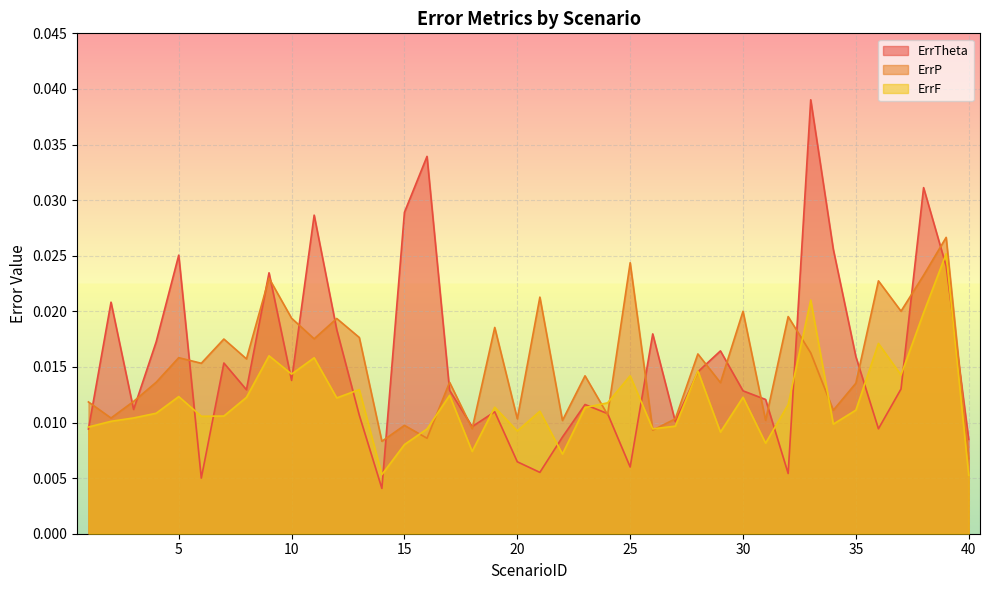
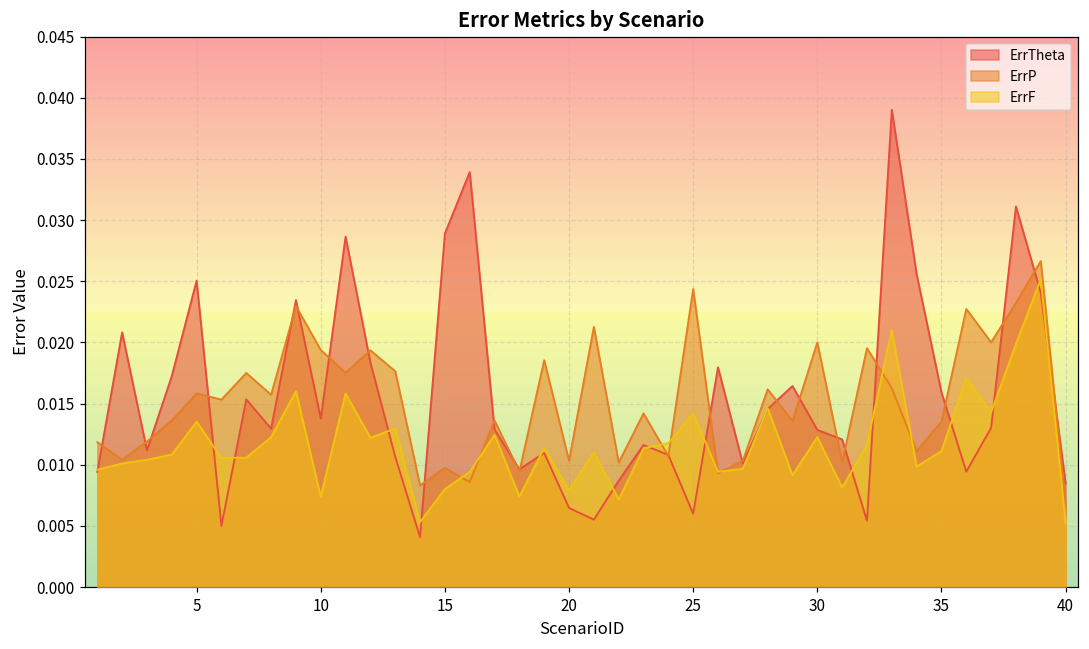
ErrF, 5: 0.0123 -> 0.0135
ErrF, 10: 0.0144 -> 0.0074
ErrF, 20: 0.0092 -> 0.0079
